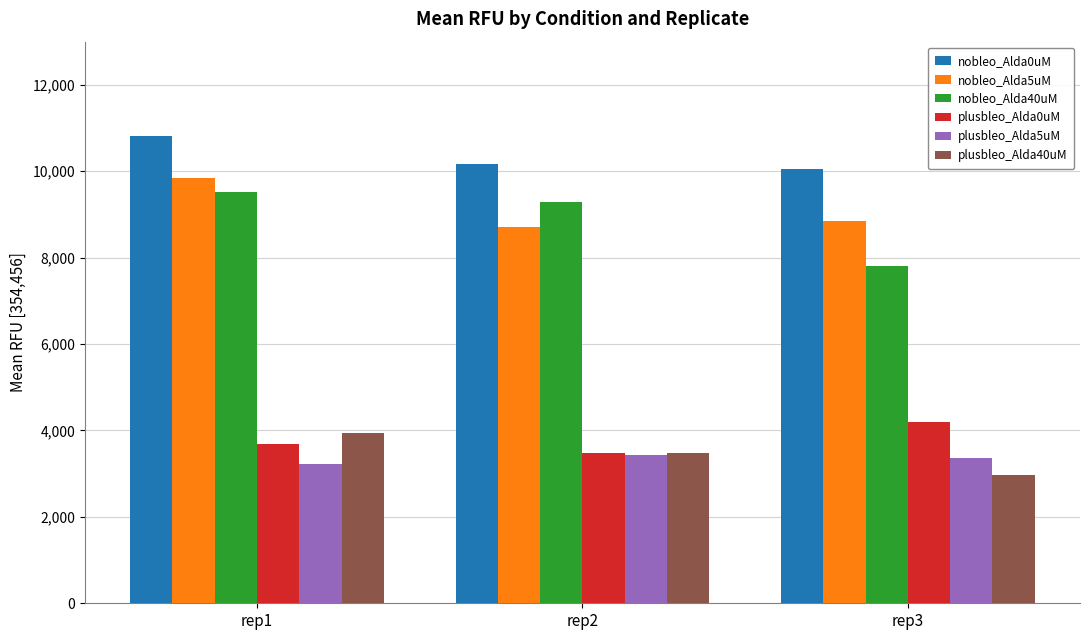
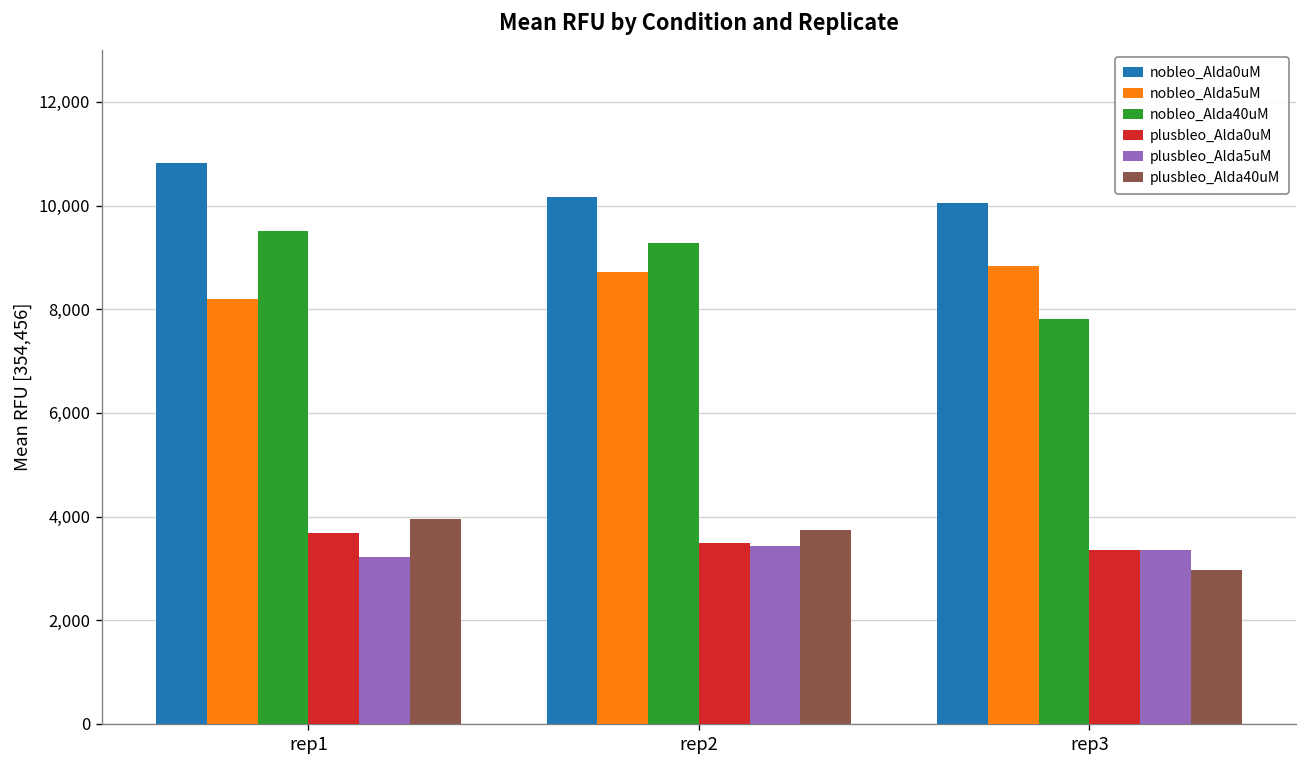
nobleo_Alda5uM, rep1: 9,800 -> 8,200
plusbleo_Alda40uM, rep2: 3,500 -> 3,700
plusbleo_Alda0uM, rep3: 4,200 -> 3,400
